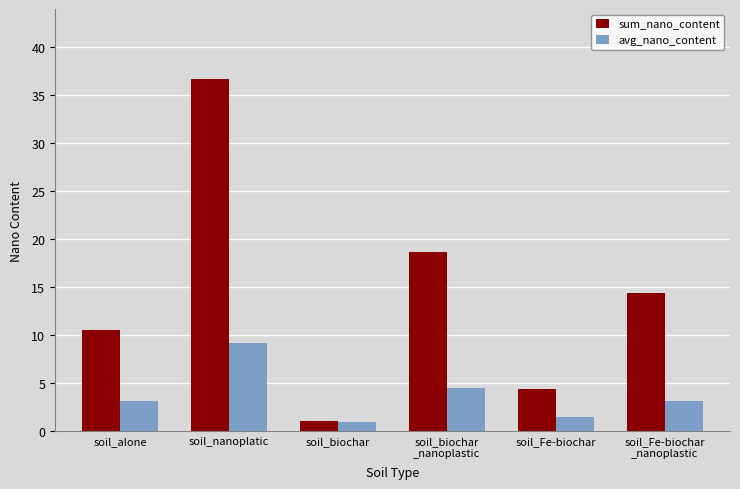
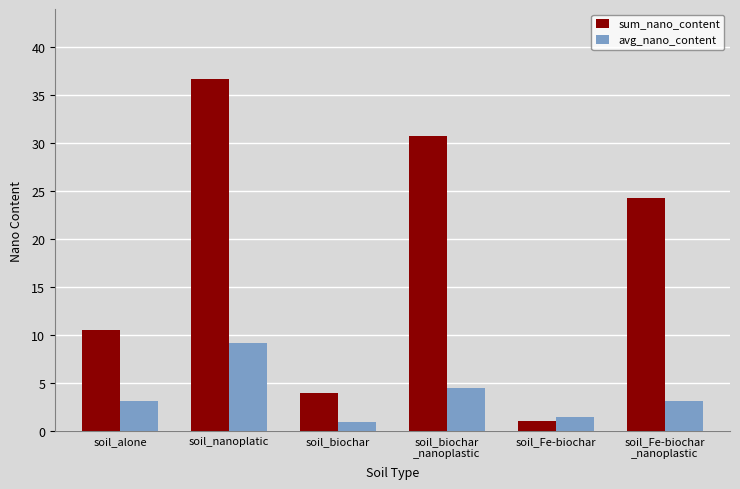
sum_nano_content, soil_biochar: 1 -> 4
sum_nano_content, soil_biochar _nanoplastic: 19 -> 31
sum_nano_content, soil_Fe-biochar: 4 -> 1
sum_nano_content, soil_Fe-biochar _nanoplastic: 14 -> 24
